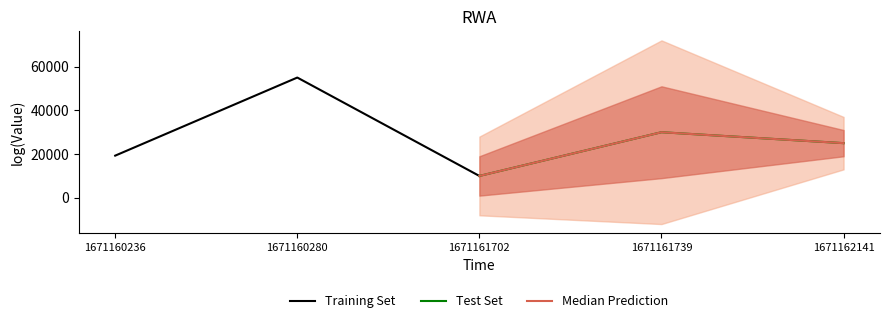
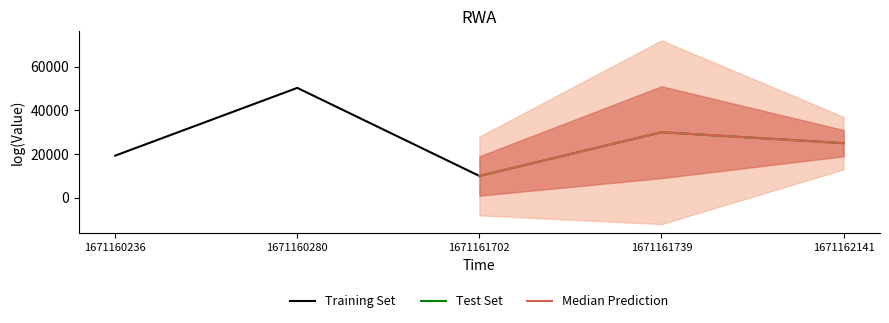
Training Set, 1671160280: 55000 -> 50000
